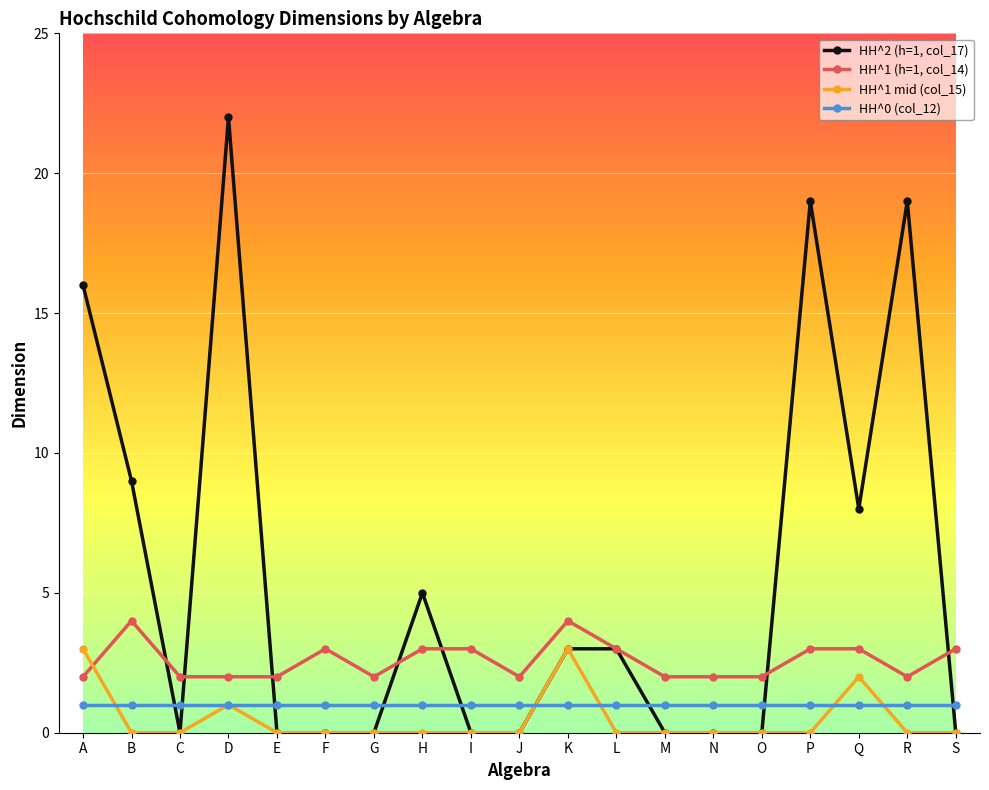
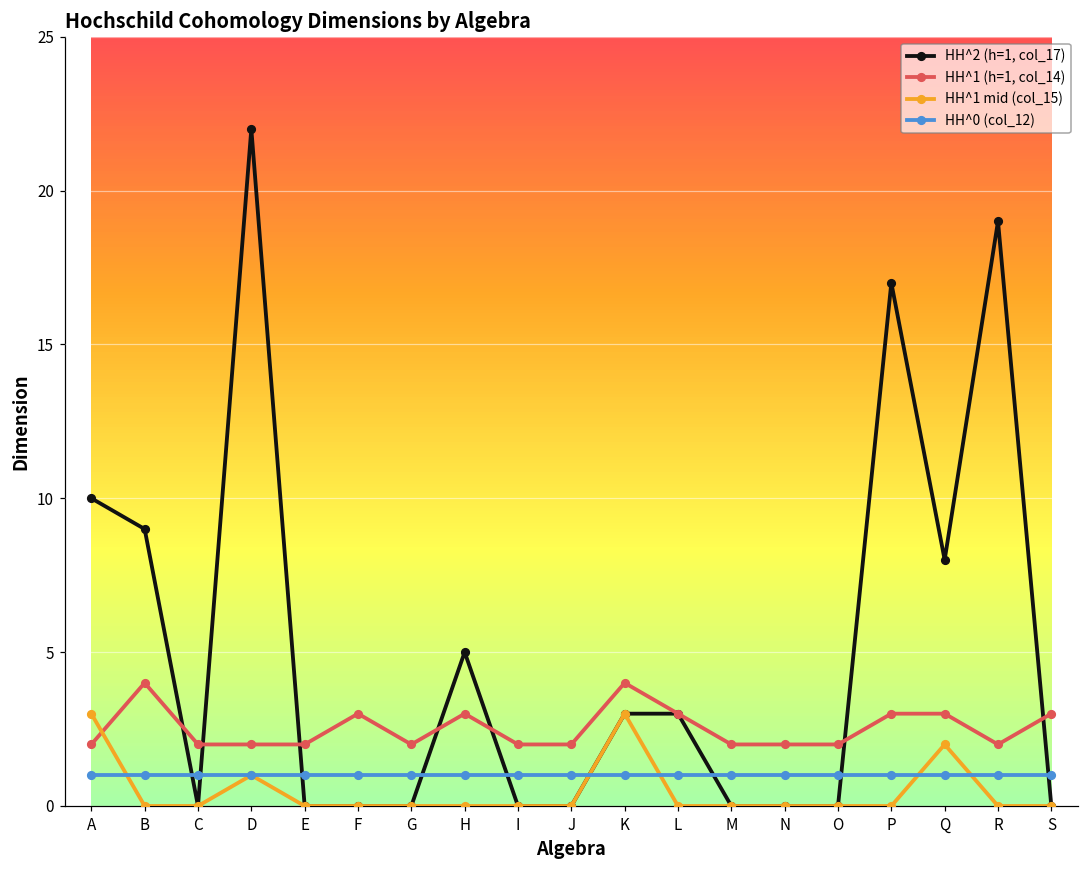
HH^2 (h=1, col_17), A: 16 -> 10
HH^1 (h=1, col_14), I: 3 -> 2
HH^2 (h=1, col_17), P: 19 -> 17
